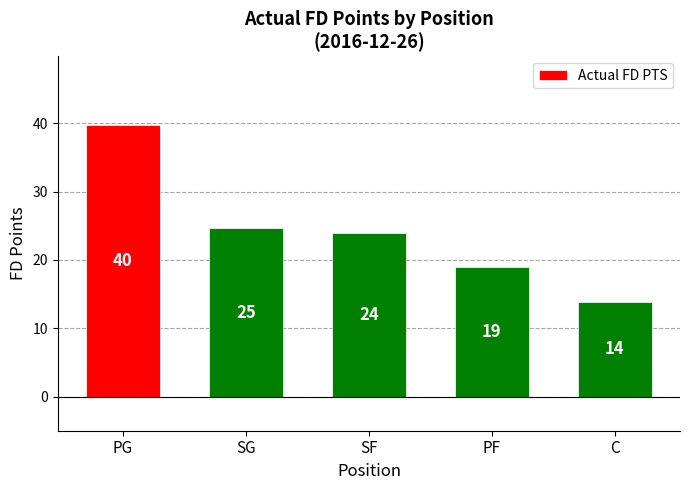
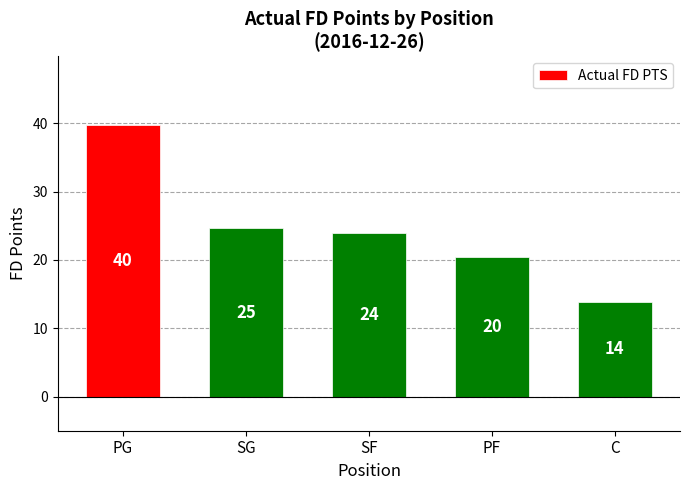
PF: 19 -> 20
